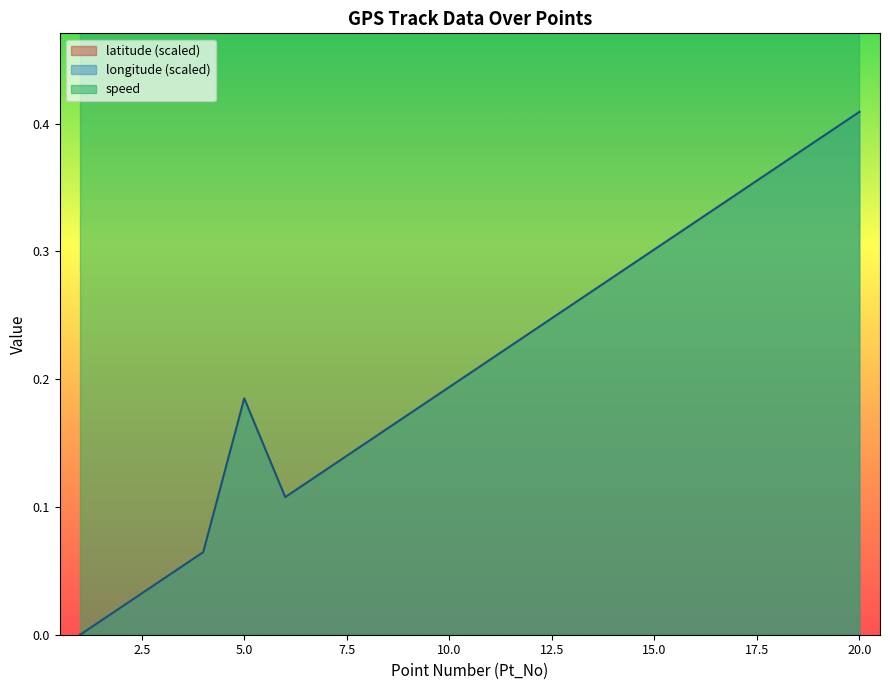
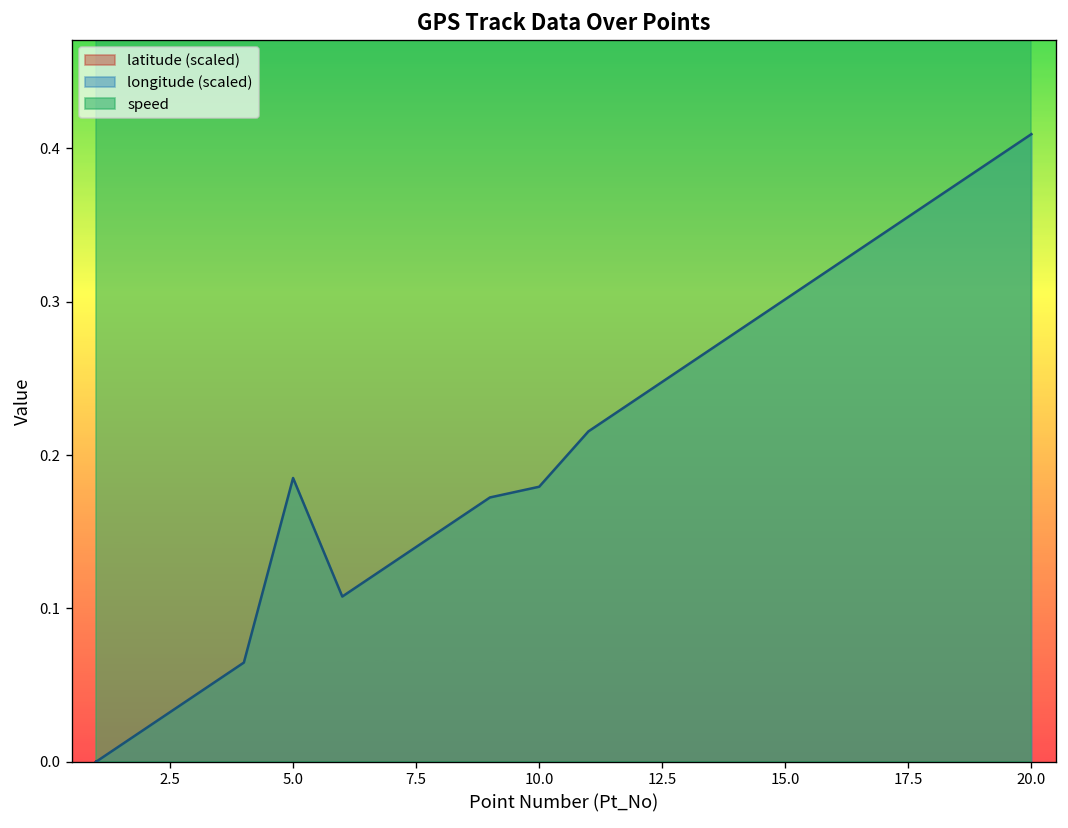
longitude (scaled), 10.0: 0.194 -> 0.179
